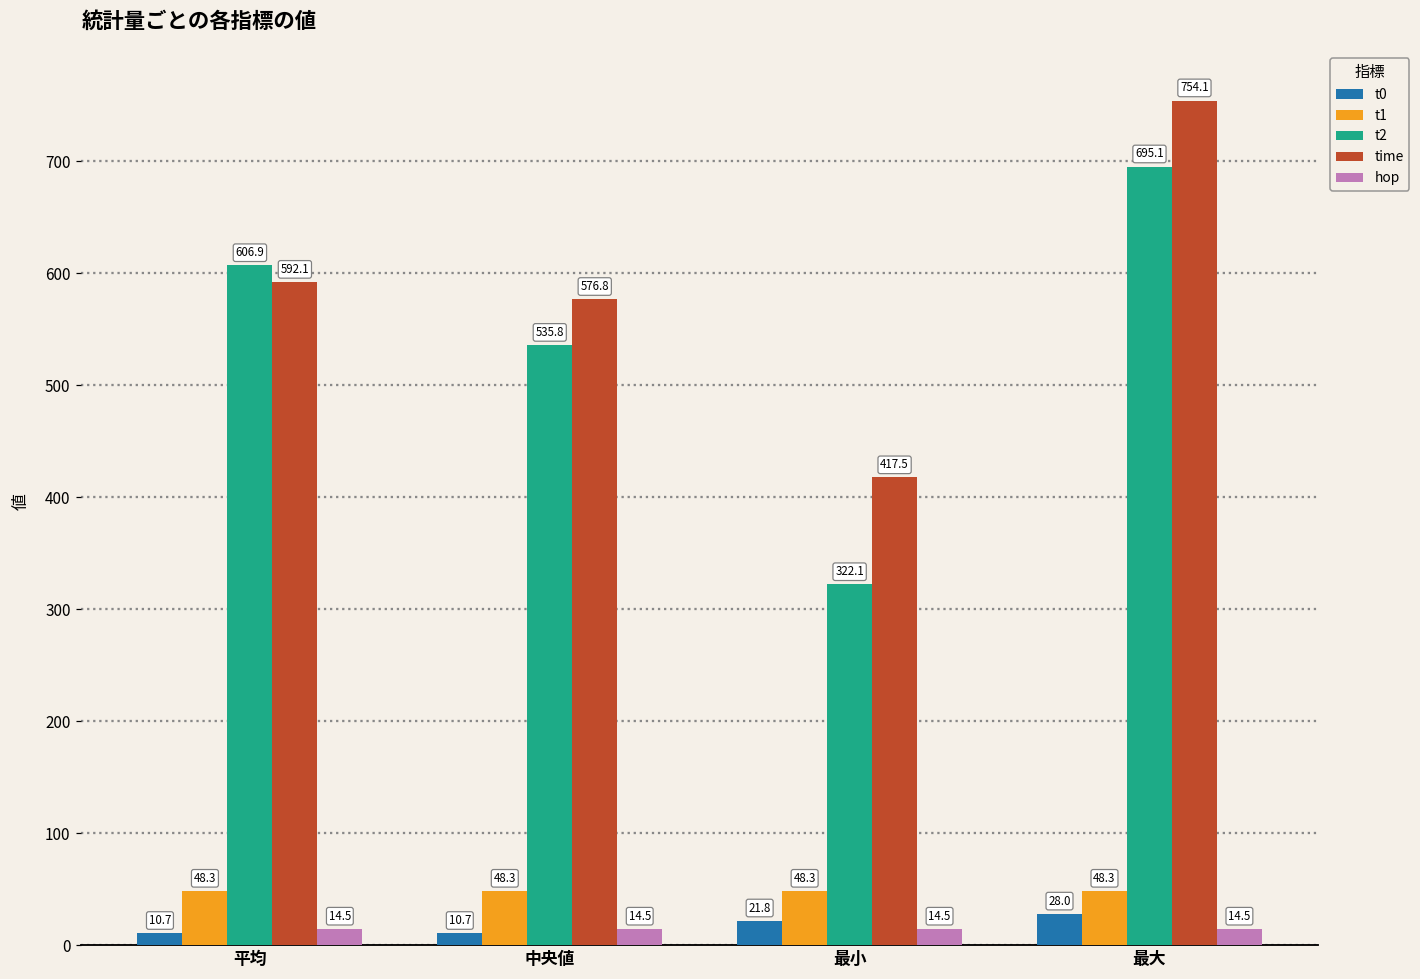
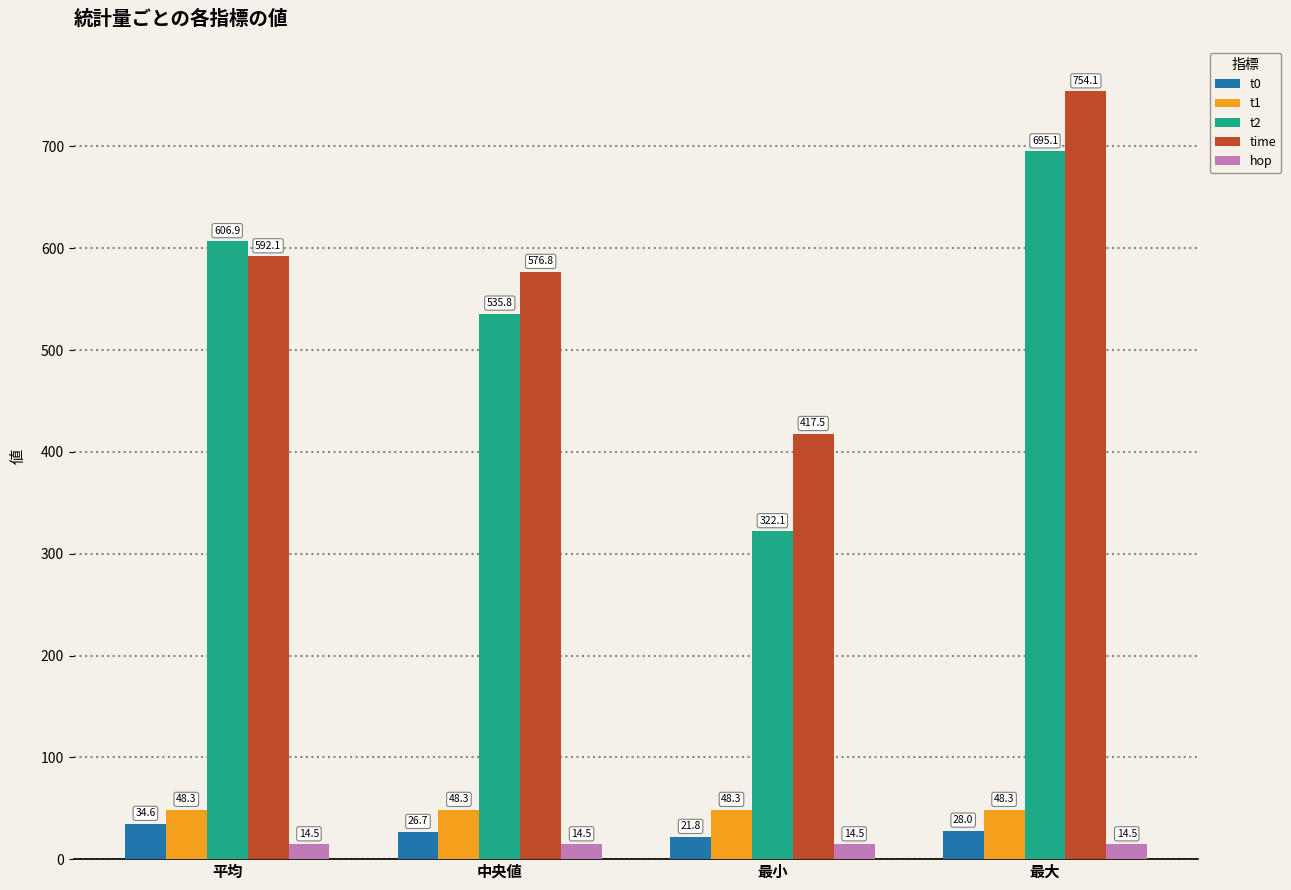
t0, 平均: 10.7 -> 34.6
t0, 中央値: 10.7 -> 26.7
